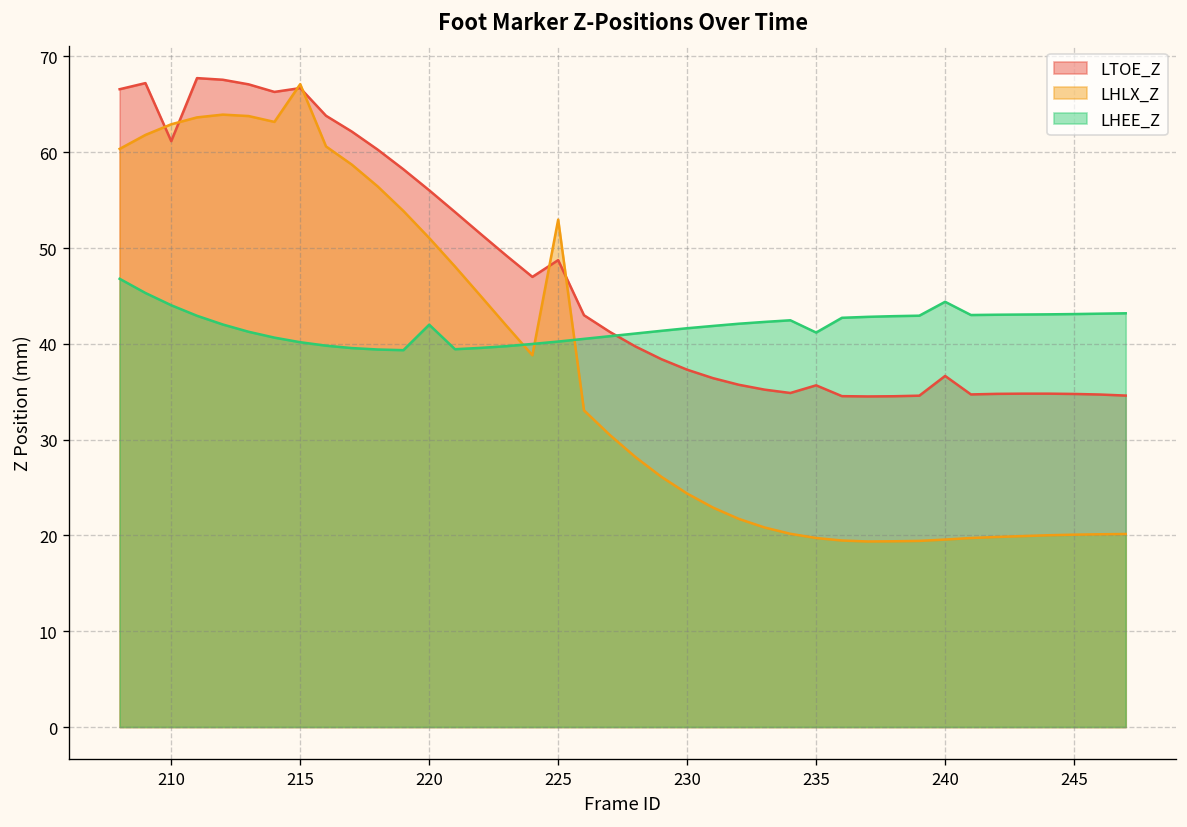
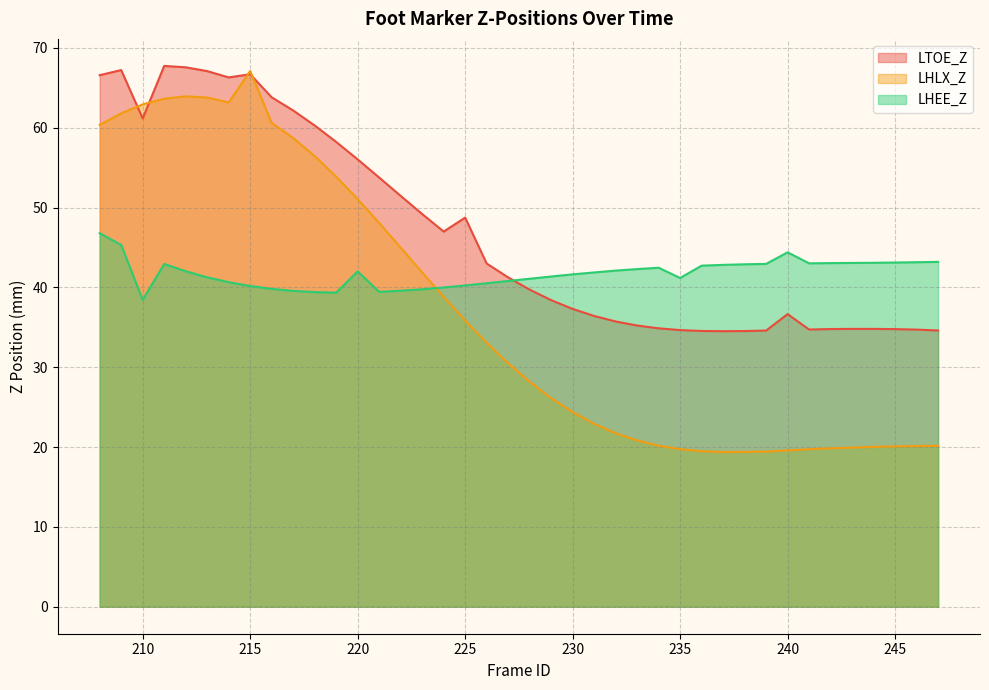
LHEE_Z, 210: 44 -> 38
LHLX_Z, 225: 53 -> 36
LTOE_Z, 235: 36 -> 35
